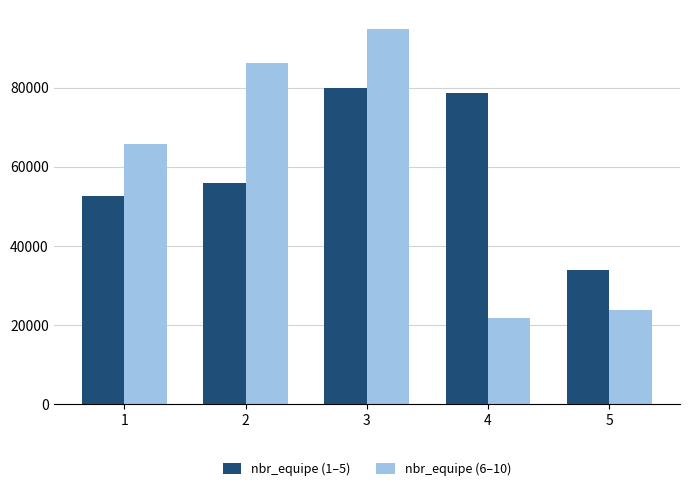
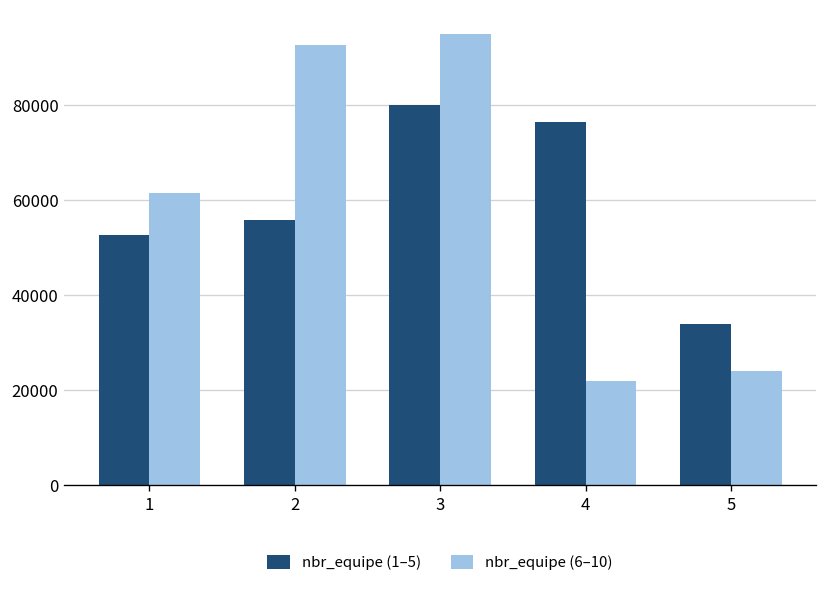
nbr_equipe (6–10), 1: 66000 -> 62000
nbr_equipe (6–10), 2: 86000 -> 93000
nbr_equipe (1–5), 4: 79000 -> 76000
